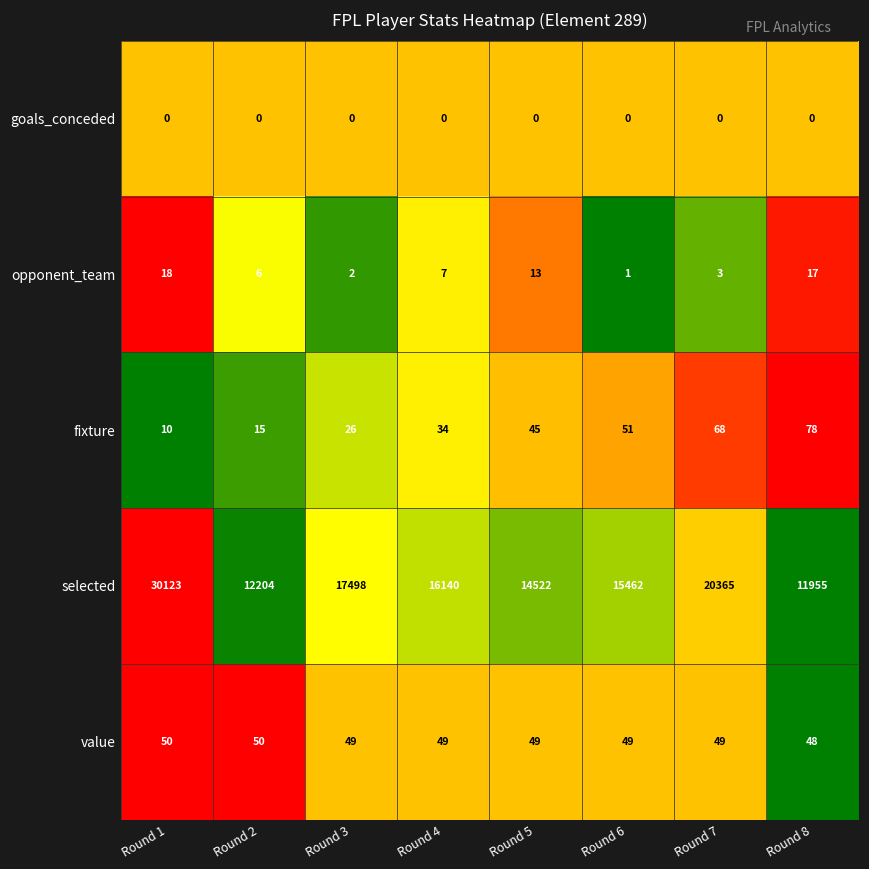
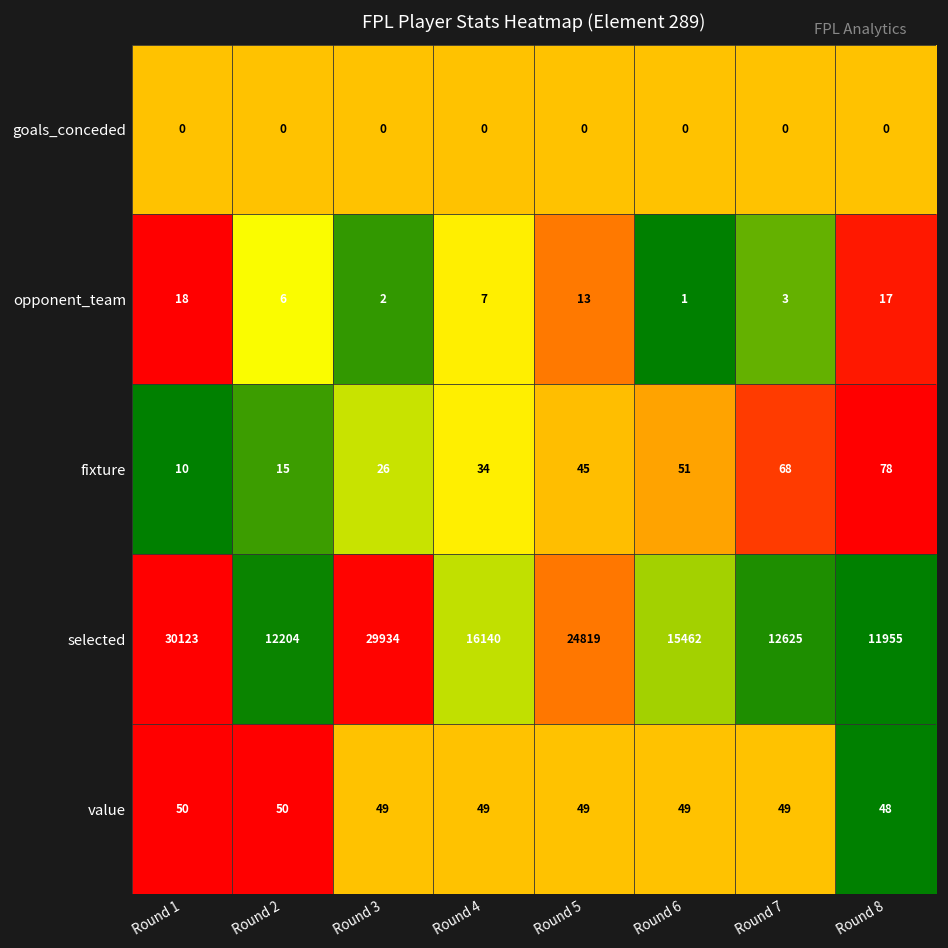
selected, Round 3: 17498 -> 29934
selected, Round 5: 14522 -> 24819
selected, Round 7: 20365 -> 12625
